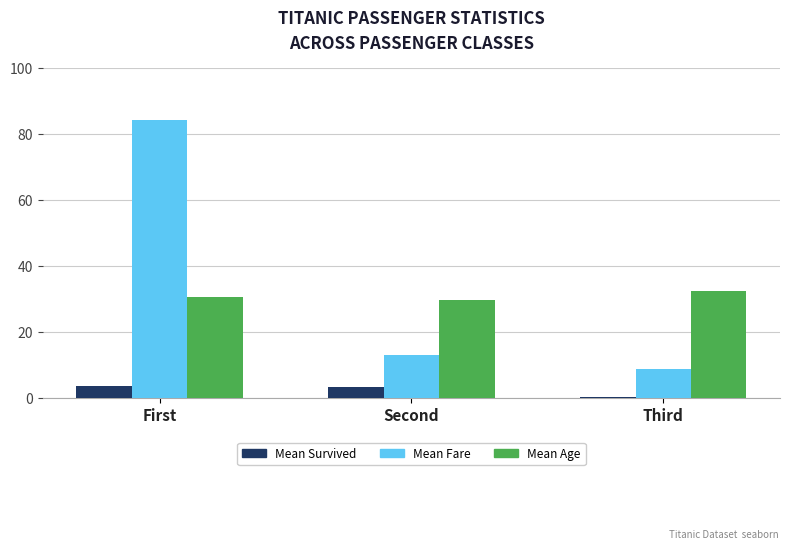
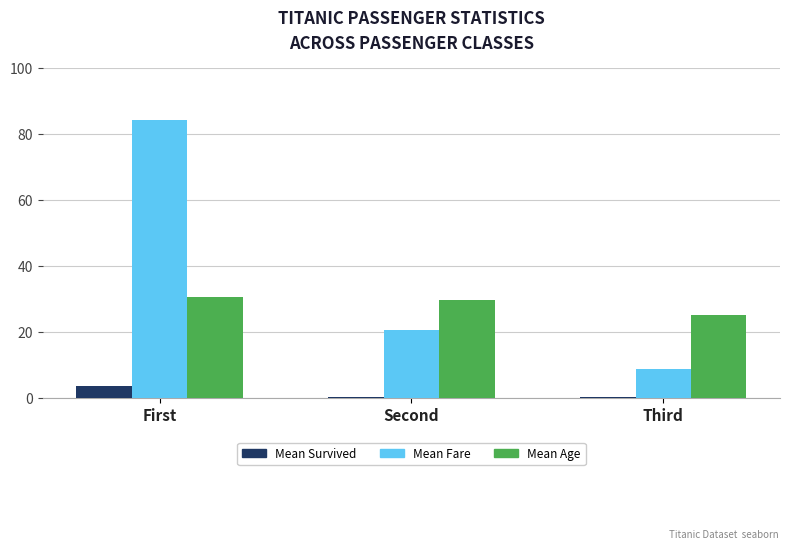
Mean Survived, Second: 4 -> 0
Mean Fare, Second: 13 -> 21
Mean Age, Third: 33 -> 25
